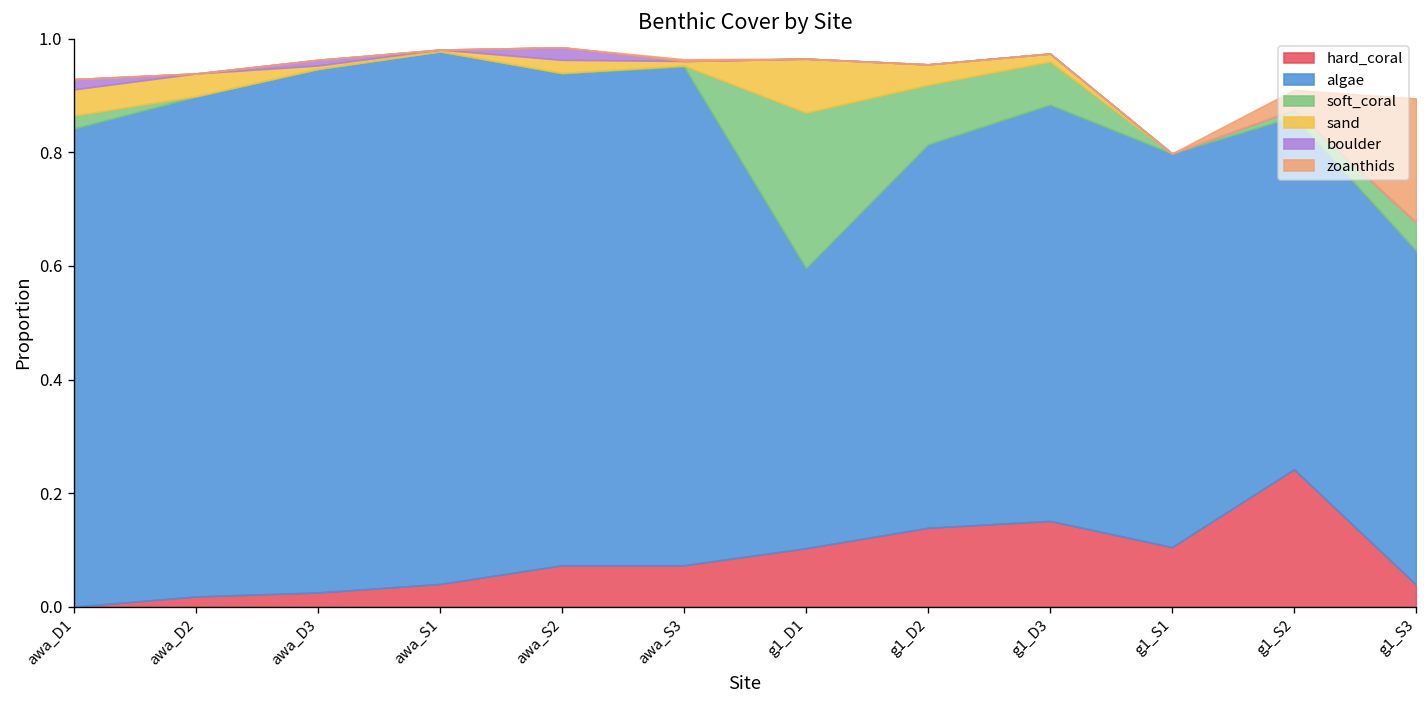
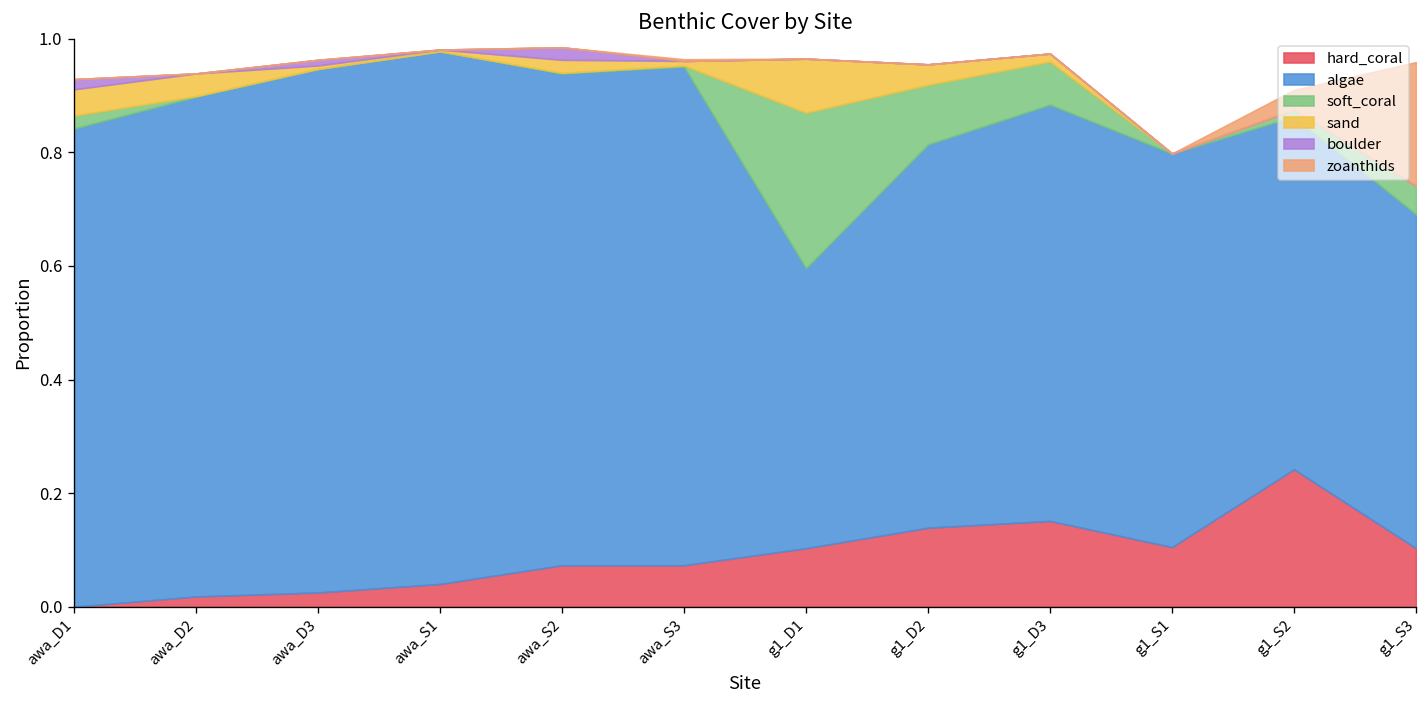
hard_coral, g1_S3: 0.04 -> 0.10
